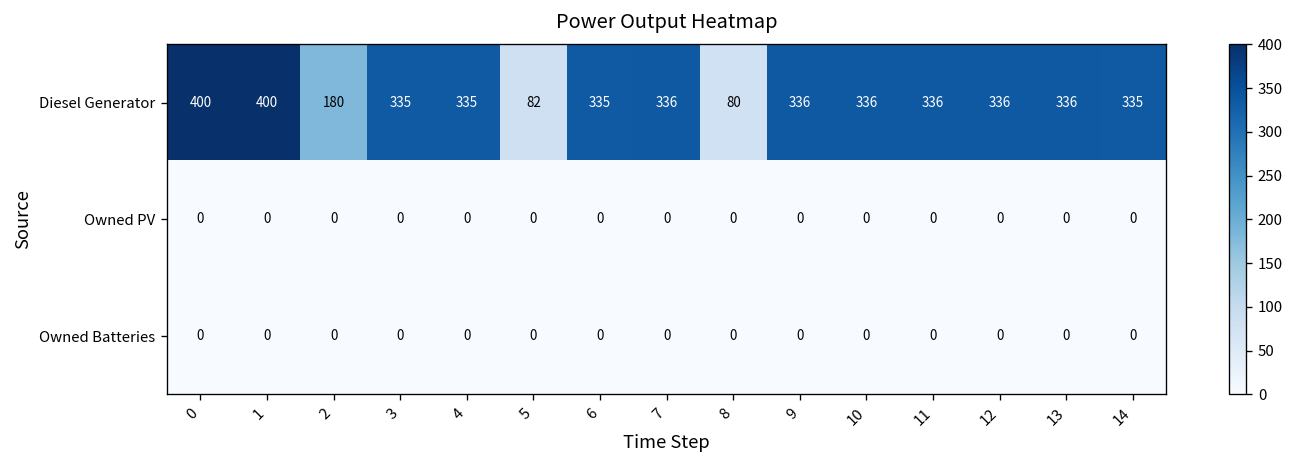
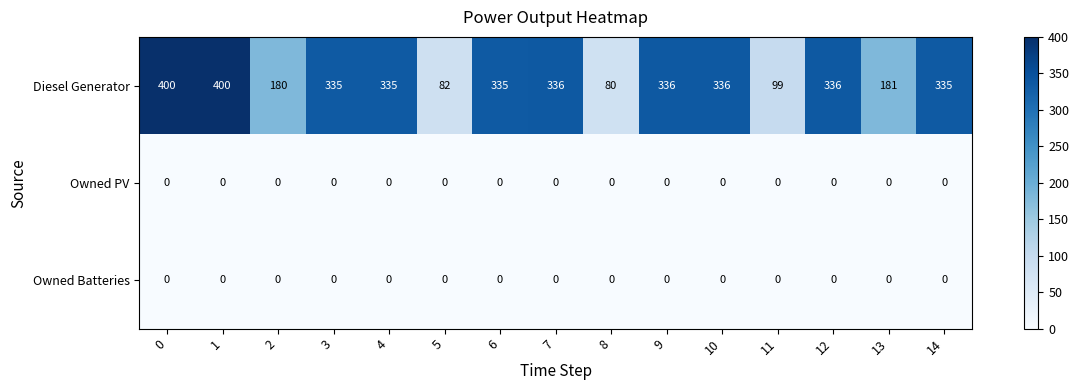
Diesel Generator, 11: 336 -> 99
Diesel Generator, 13: 336 -> 181
